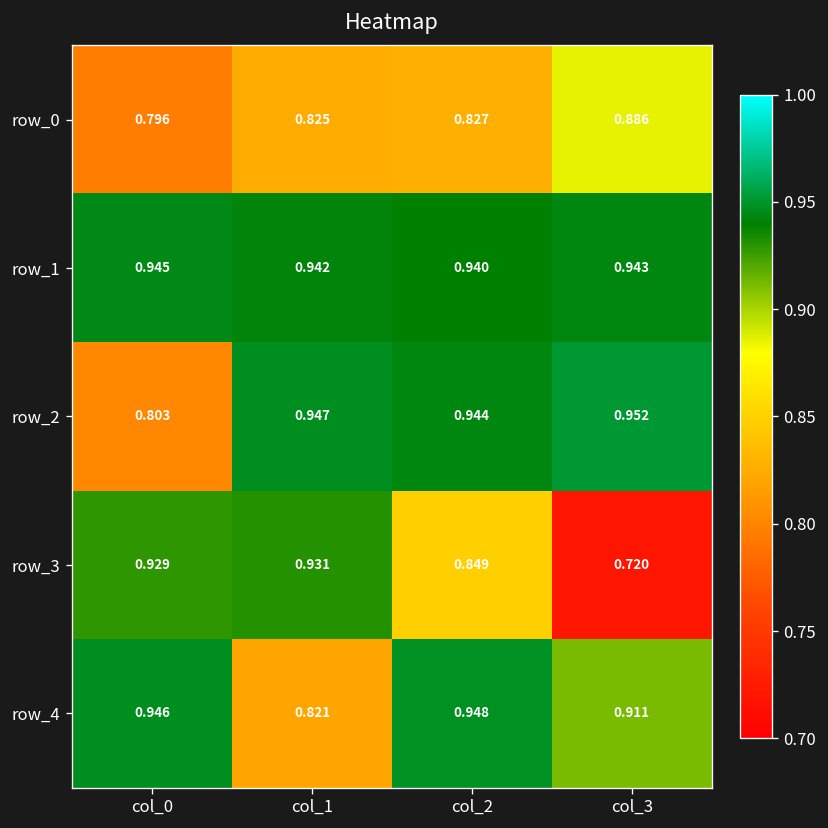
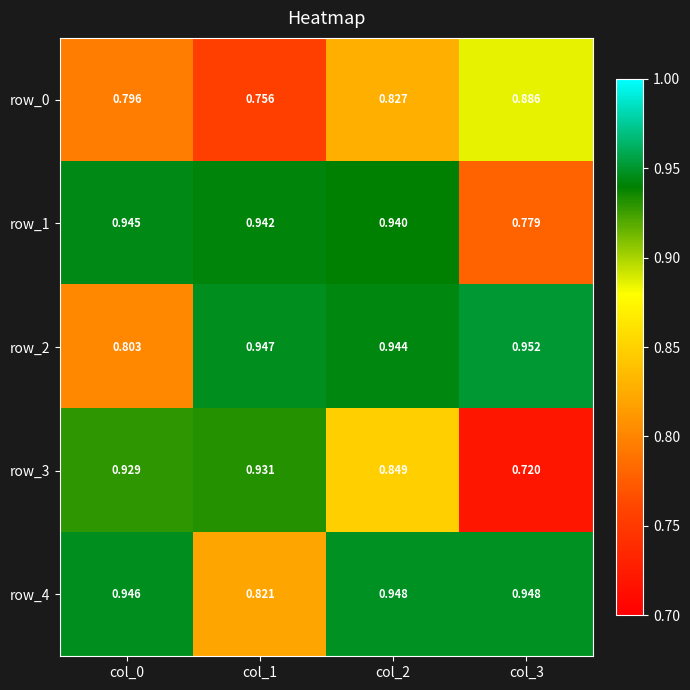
row_0, col_1: 0.825 -> 0.756
row_1, col_3: 0.943 -> 0.779
row_4, col_3: 0.911 -> 0.948
